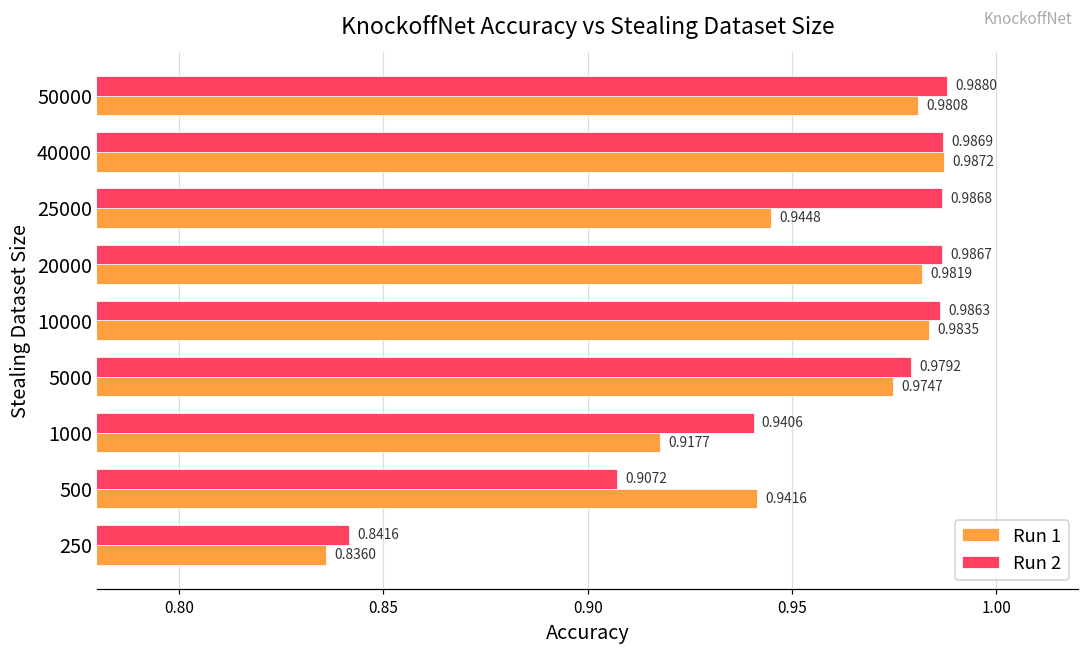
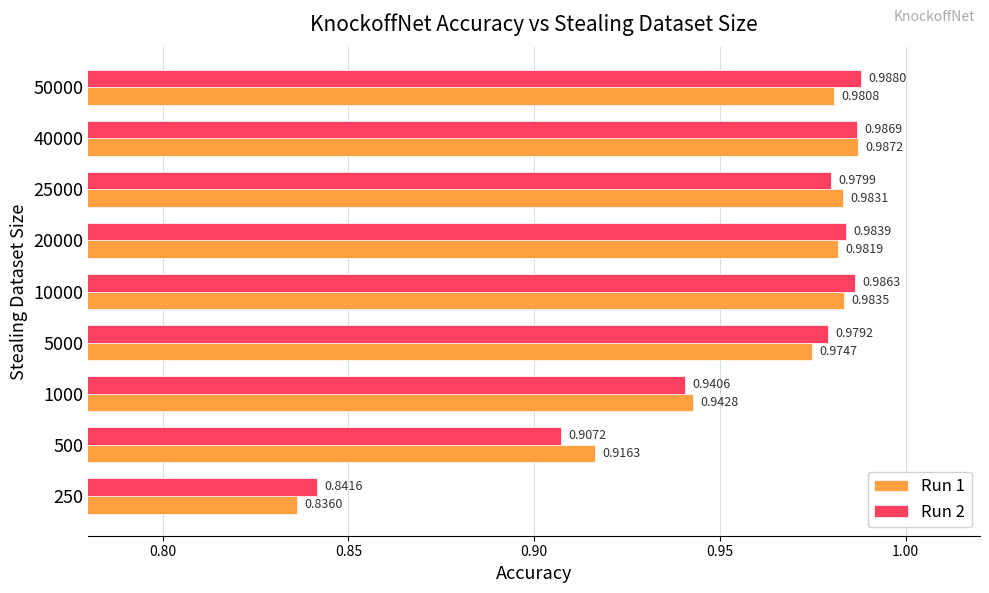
Run 2, 25000: 0.9868 -> 0.9799
Run 1, 25000: 0.9448 -> 0.9831
Run 2, 20000: 0.9867 -> 0.9839
Run 1, 1000: 0.9177 -> 0.9428
Run 1, 500: 0.9416 -> 0.9163
